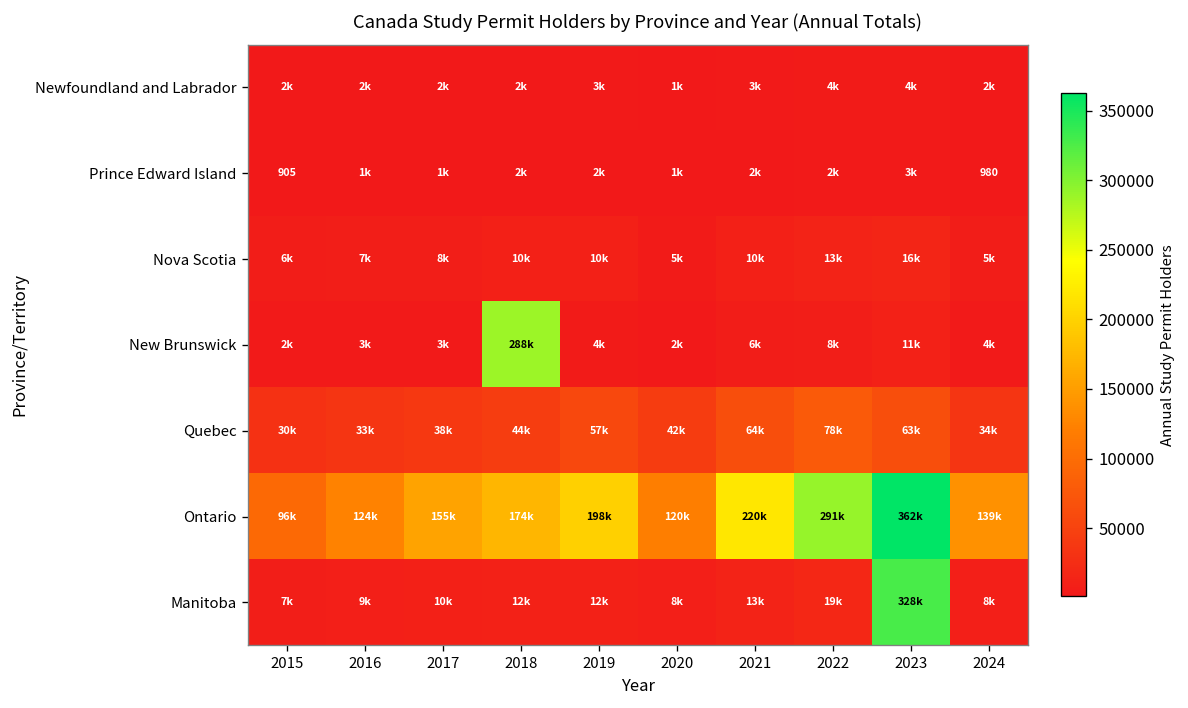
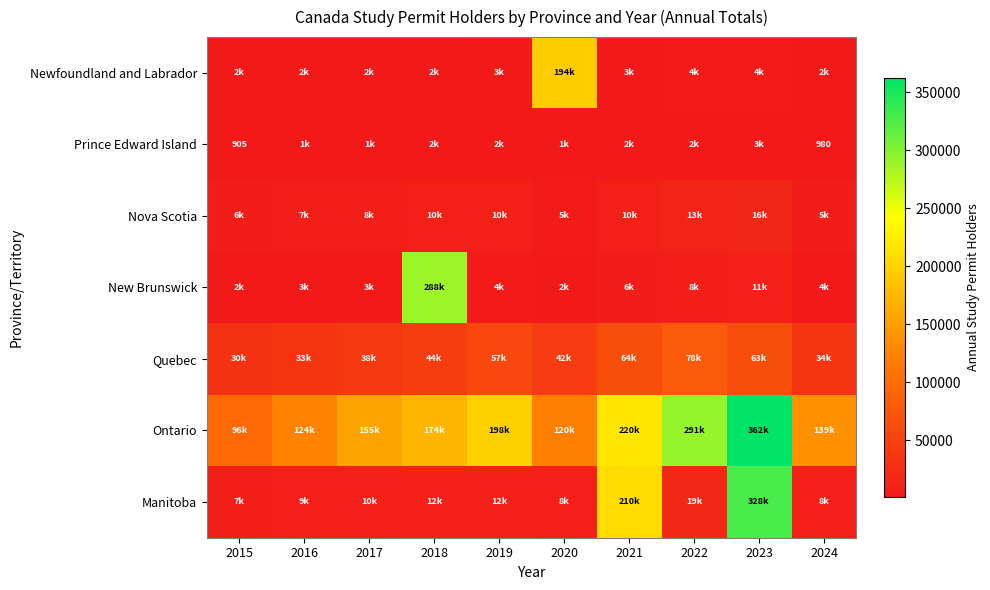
Newfoundland and Labrador, 2020: 1k -> 194k
Manitoba, 2021: 13k -> 210k
